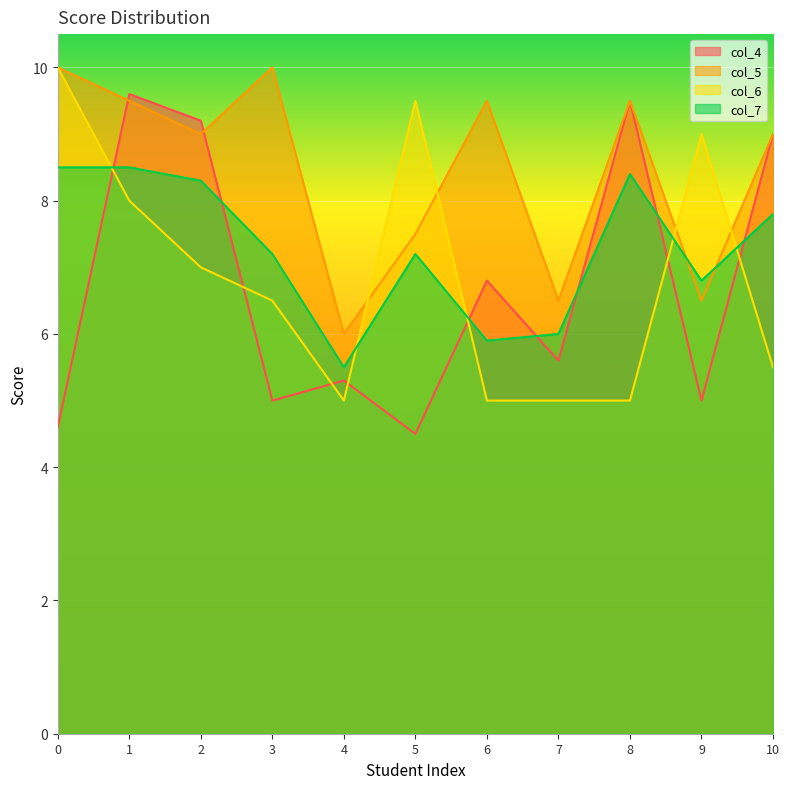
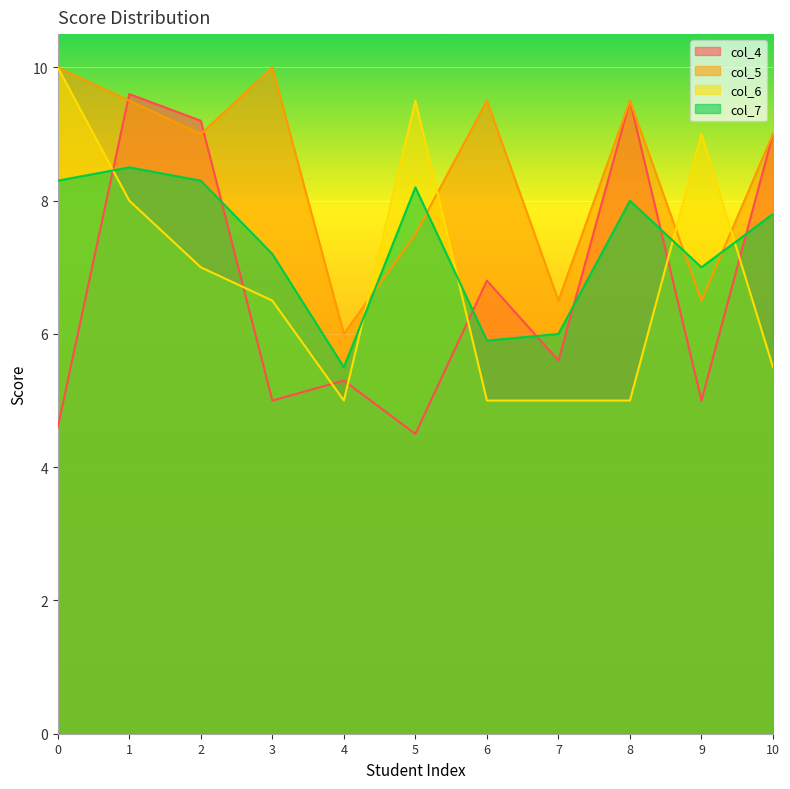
col_7, 0: 8.5 -> 8.3
col_7, 5: 7.2 -> 8.2
col_7, 8: 8.4 -> 8.0
col_7, 9: 6.8 -> 7.0
